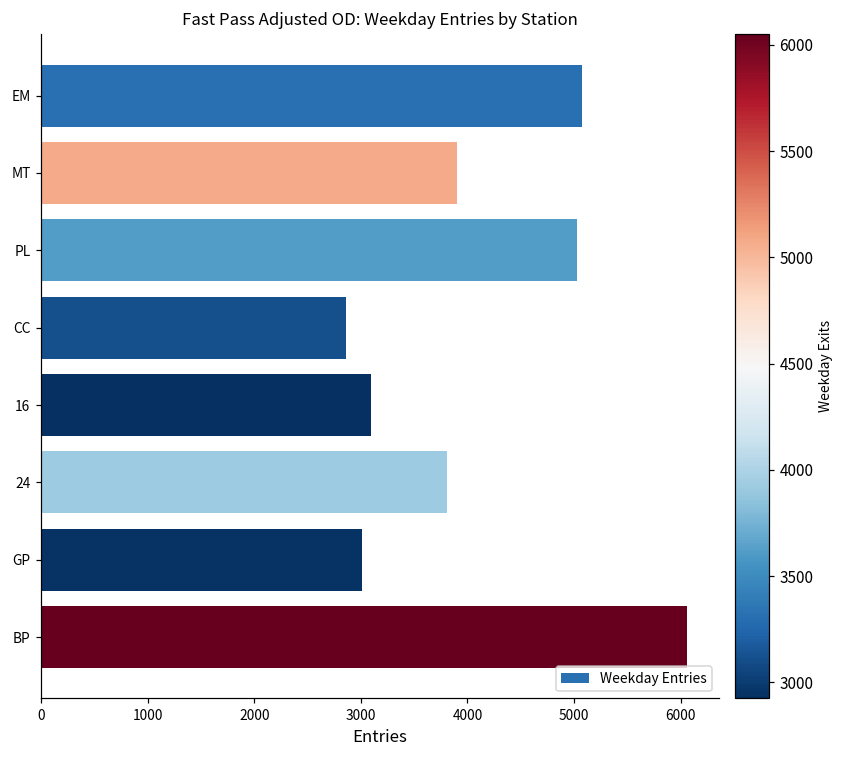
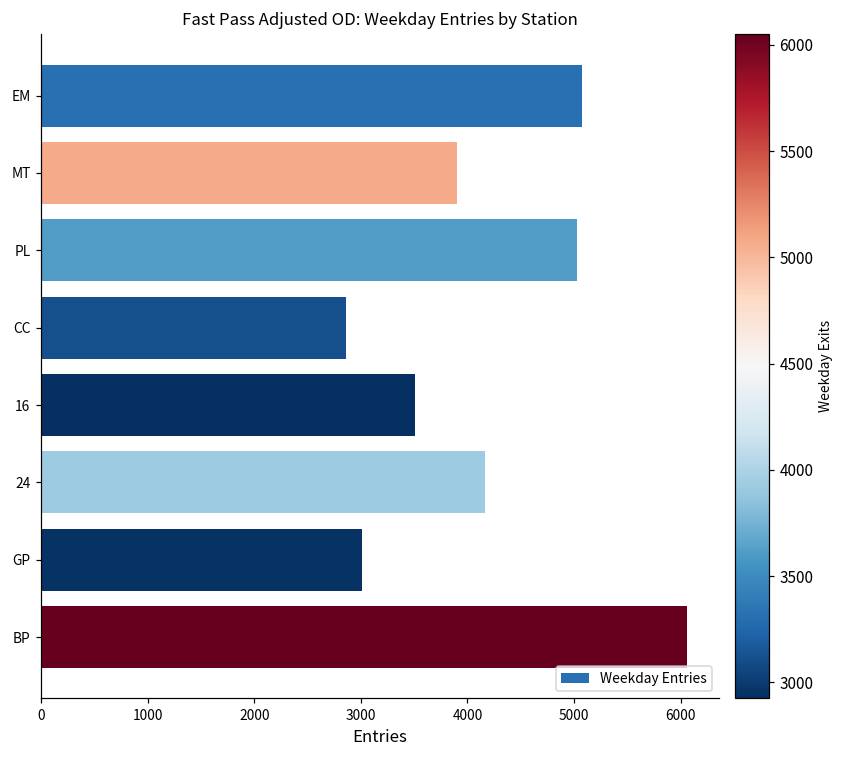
16: 3100 -> 3500
24: 3800 -> 4200
